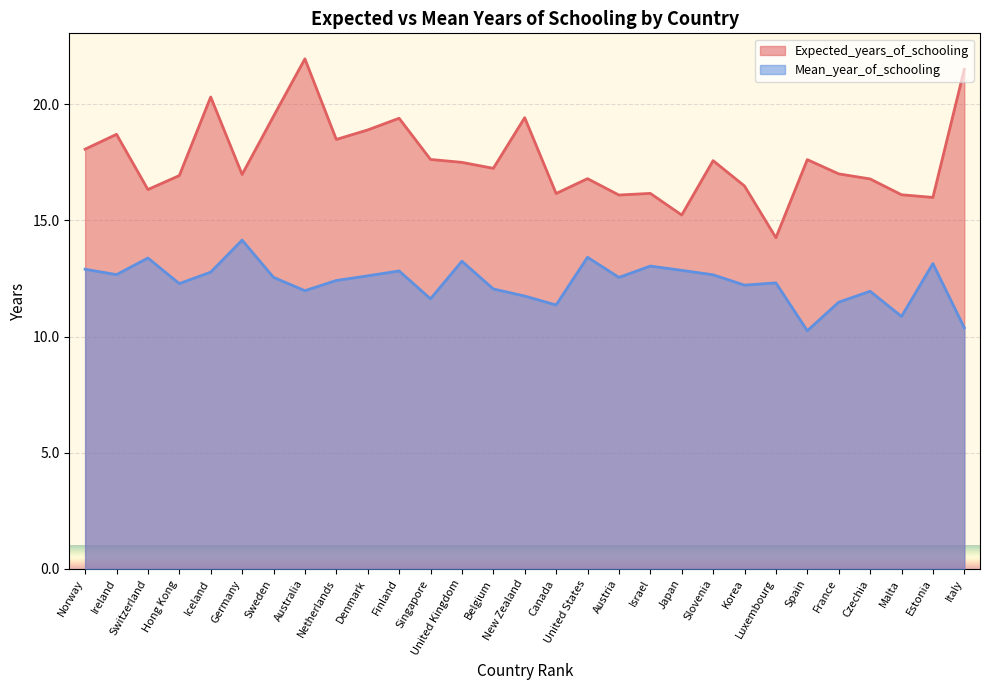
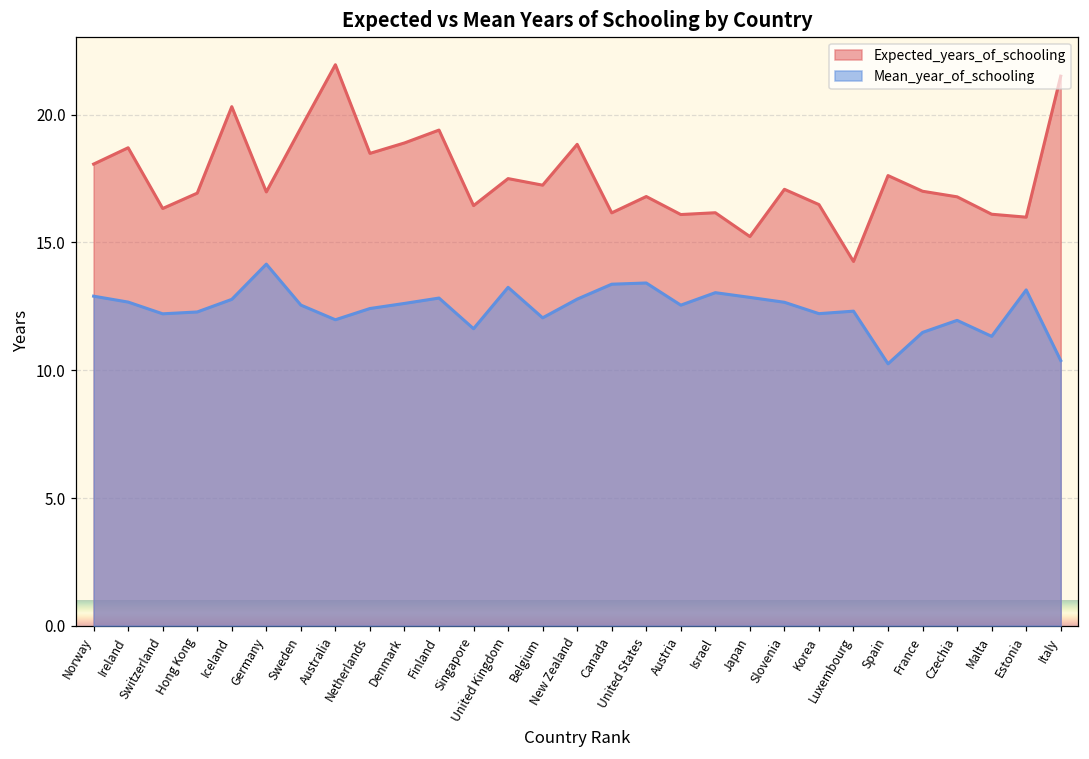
Mean_year_of_schooling, Switzerland: 13.4 -> 12.2
Expected_years_of_schooling, Singapore: 17.6 -> 16.4
Expected_years_of_schooling, New Zealand: 19.4 -> 18.8
Mean_year_of_schooling, New Zealand: 11.7 -> 12.8
Mean_year_of_schooling, Canada: 11.4 -> 13.4
Expected_years_of_schooling, Slovenia: 17.6 -> 17.1
Mean_year_of_schooling, Malta: 10.9 -> 11.3
